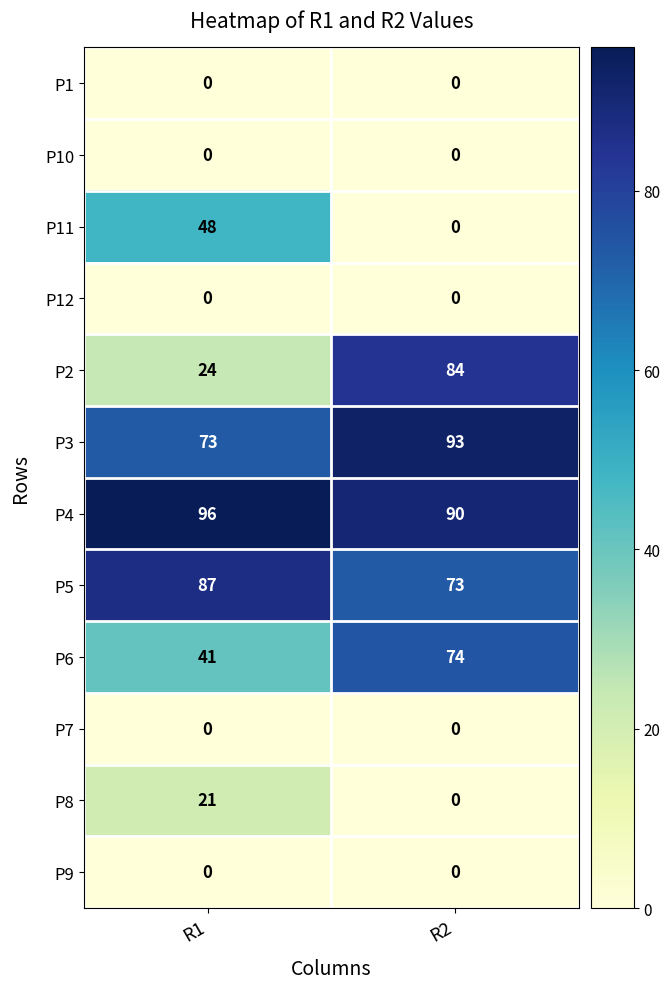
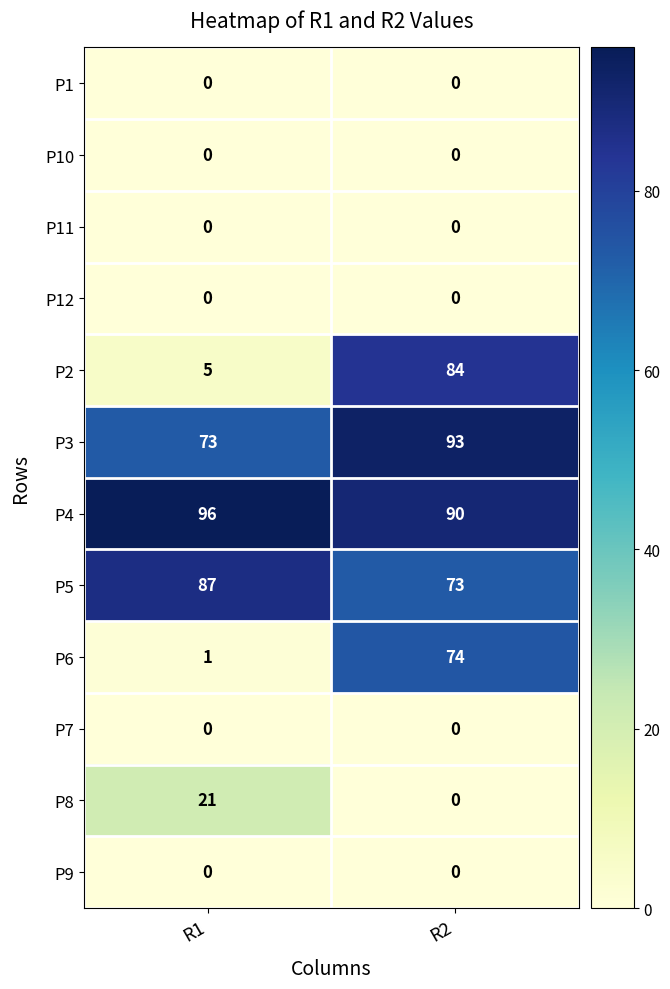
P11, R1: 48 -> 0
P2, R1: 24 -> 5
P6, R1: 41 -> 1
